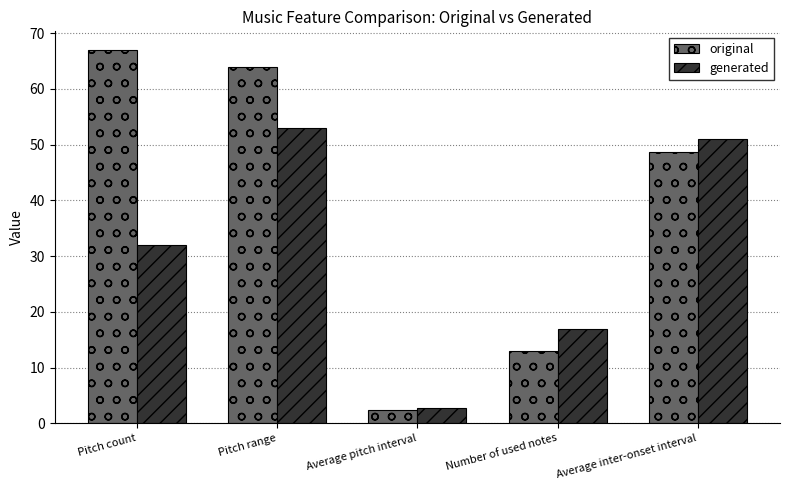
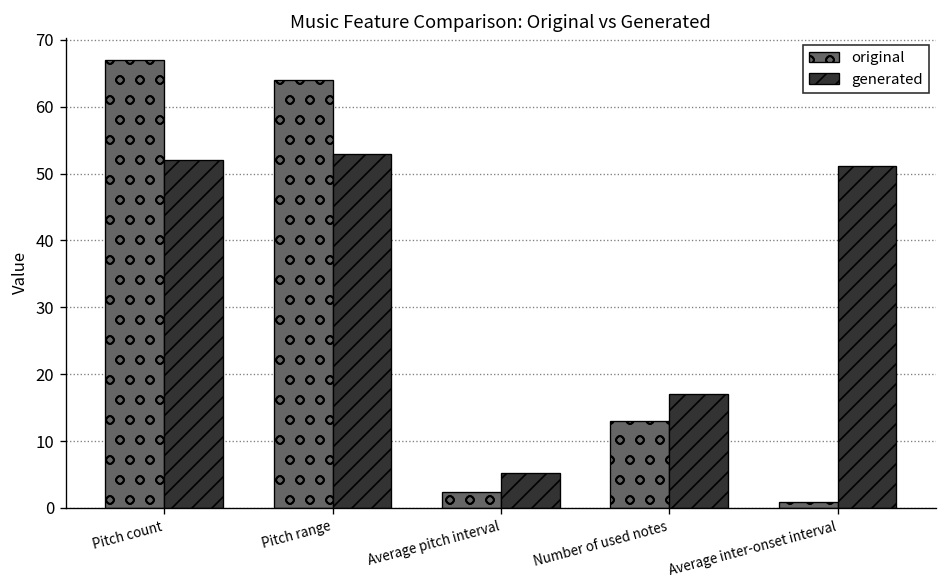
generated, Pitch count: 32 -> 52
generated, Average pitch interval: 3 -> 5
original, Average inter-onset interval: 49 -> 1
